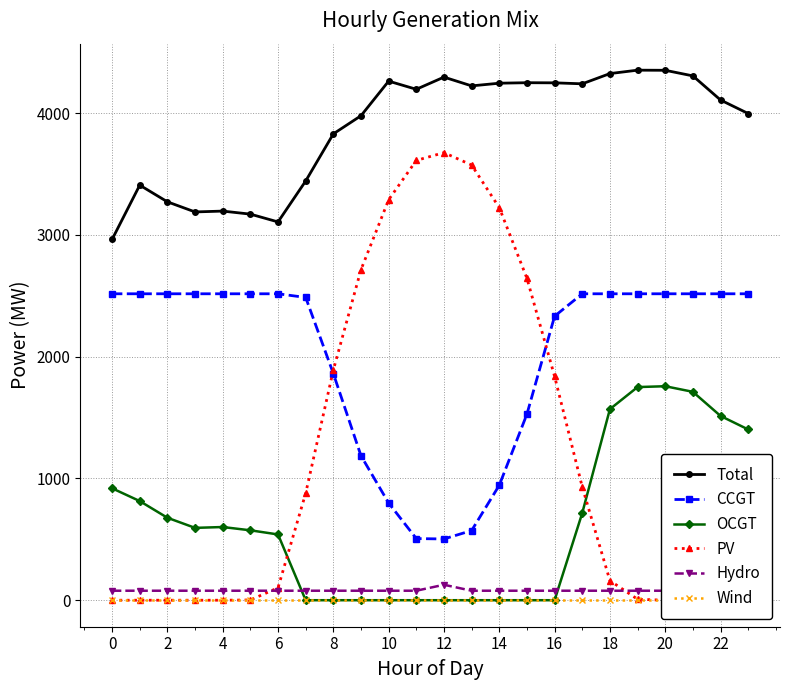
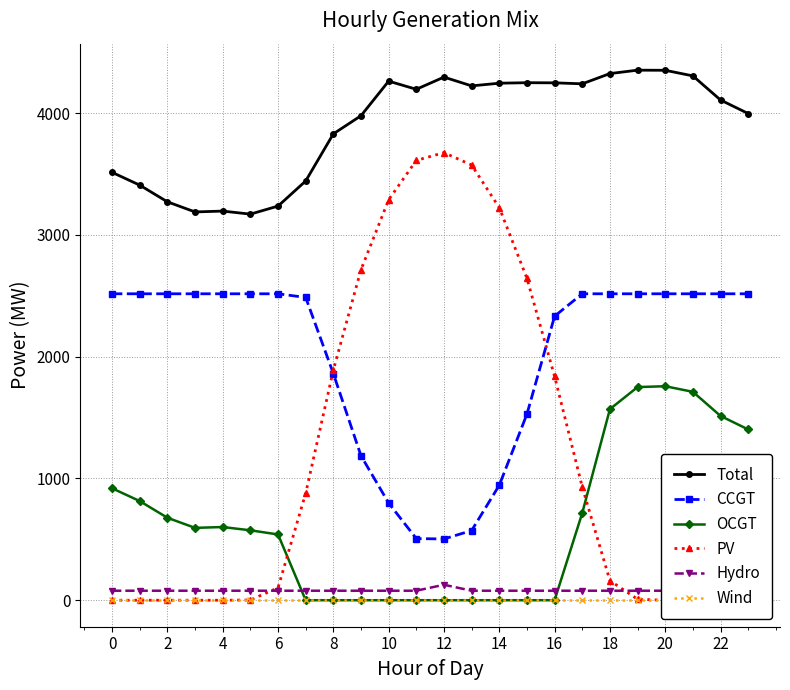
Total, 0: 2960 -> 3510
Total, 6: 3110 -> 3240
